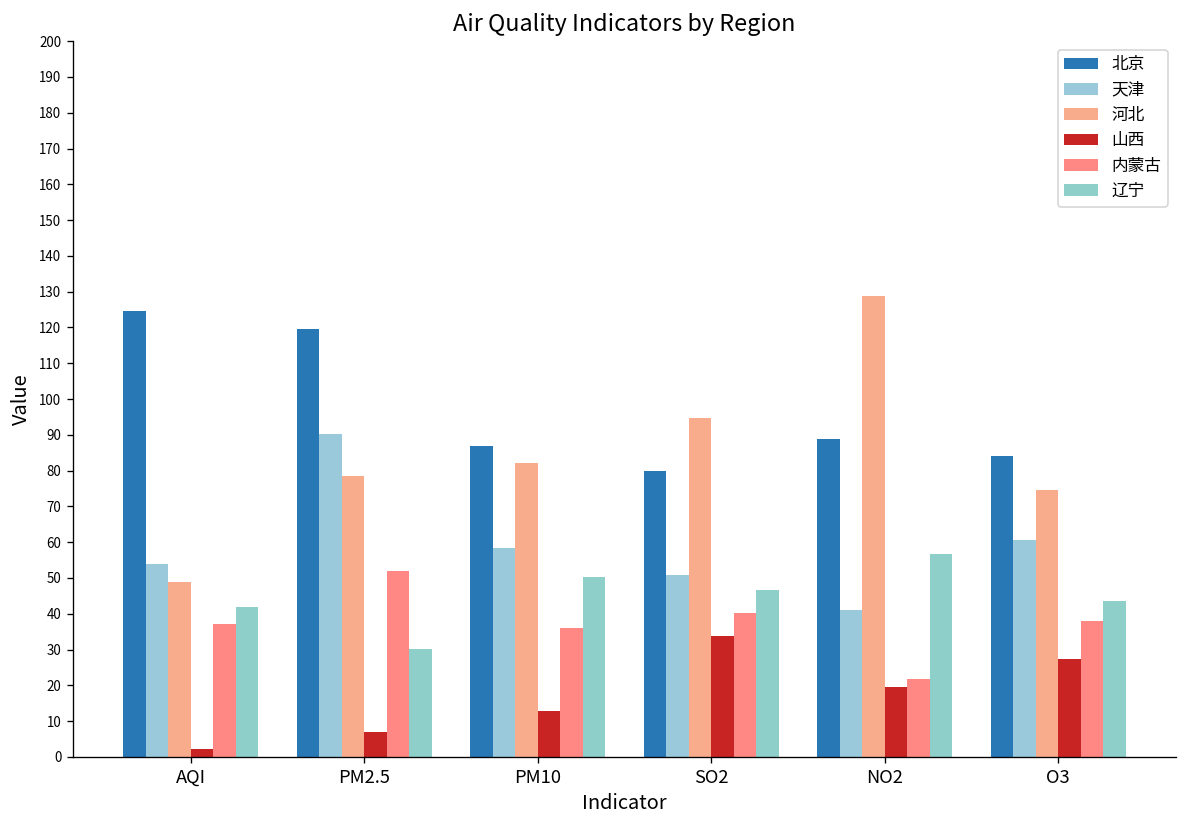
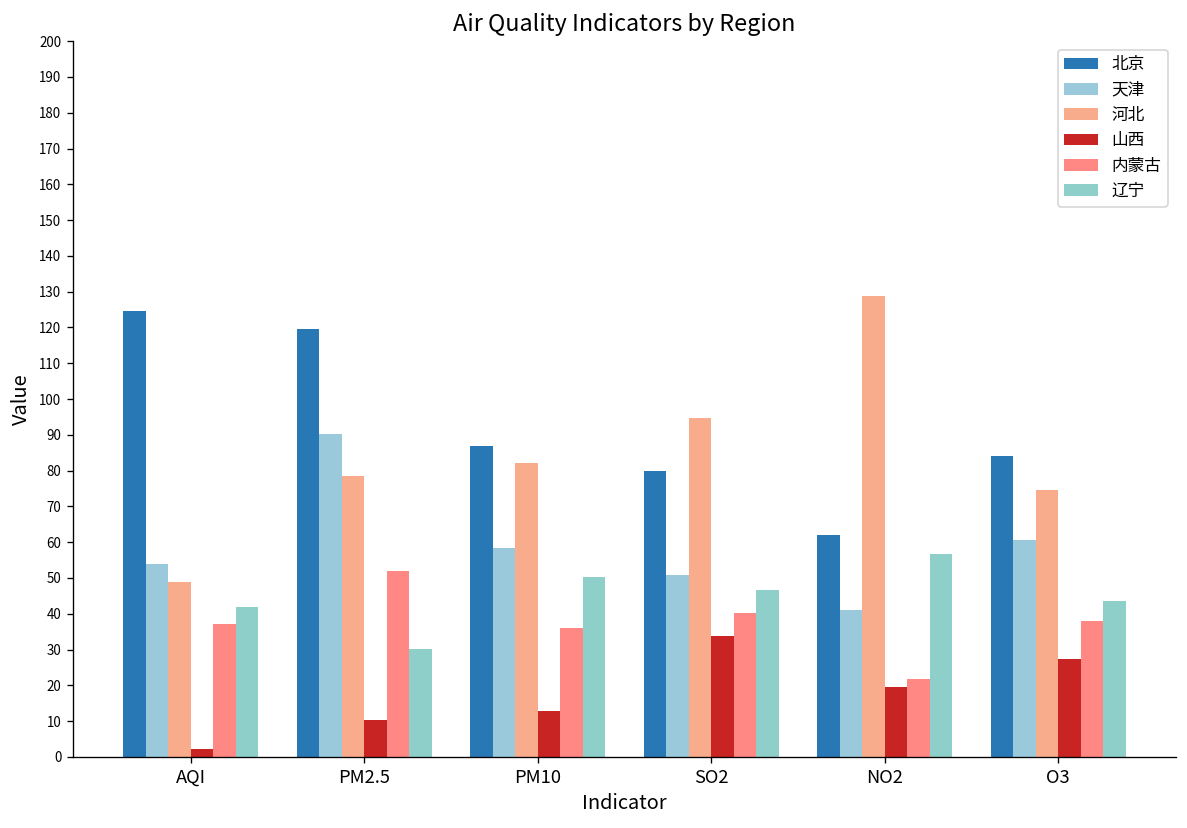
山西, PM2.5: 7 -> 10
北京, NO2: 89 -> 62
